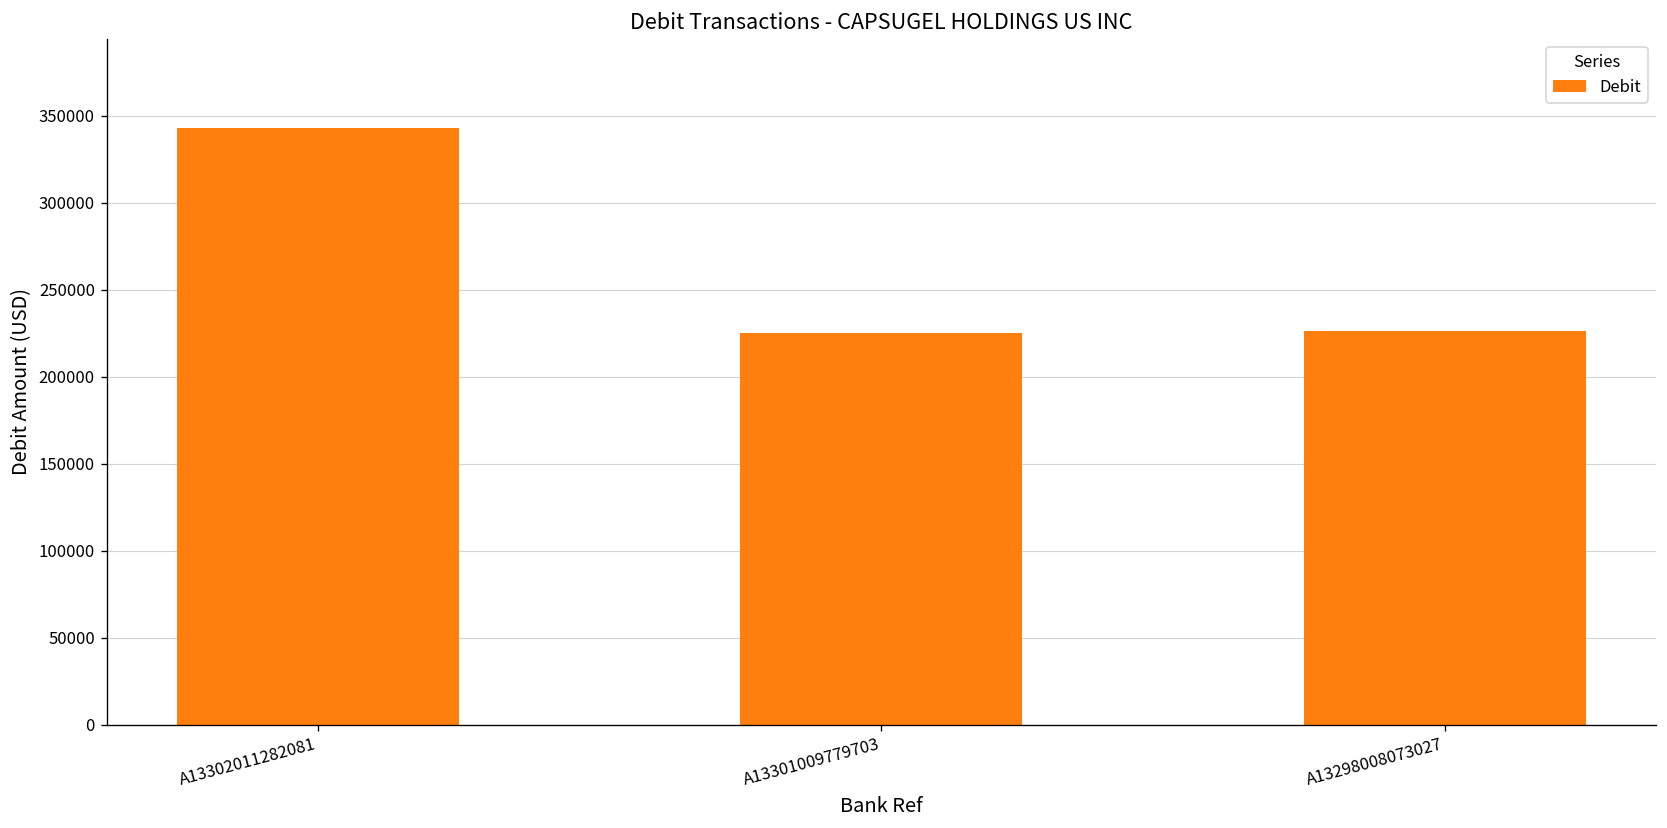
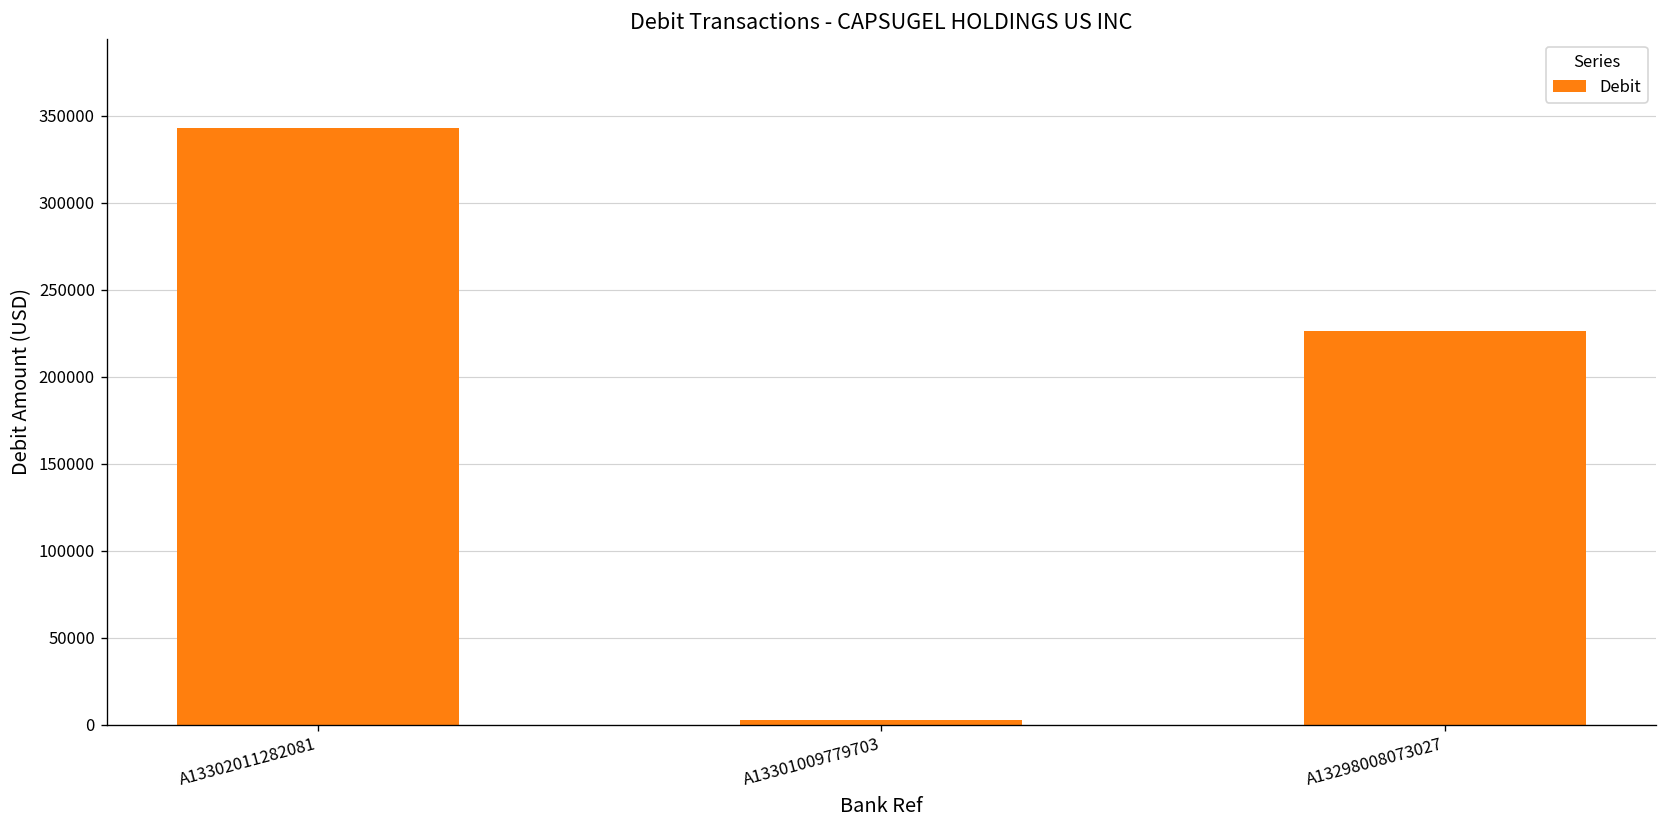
A13301009779703: 225000 -> 3000
